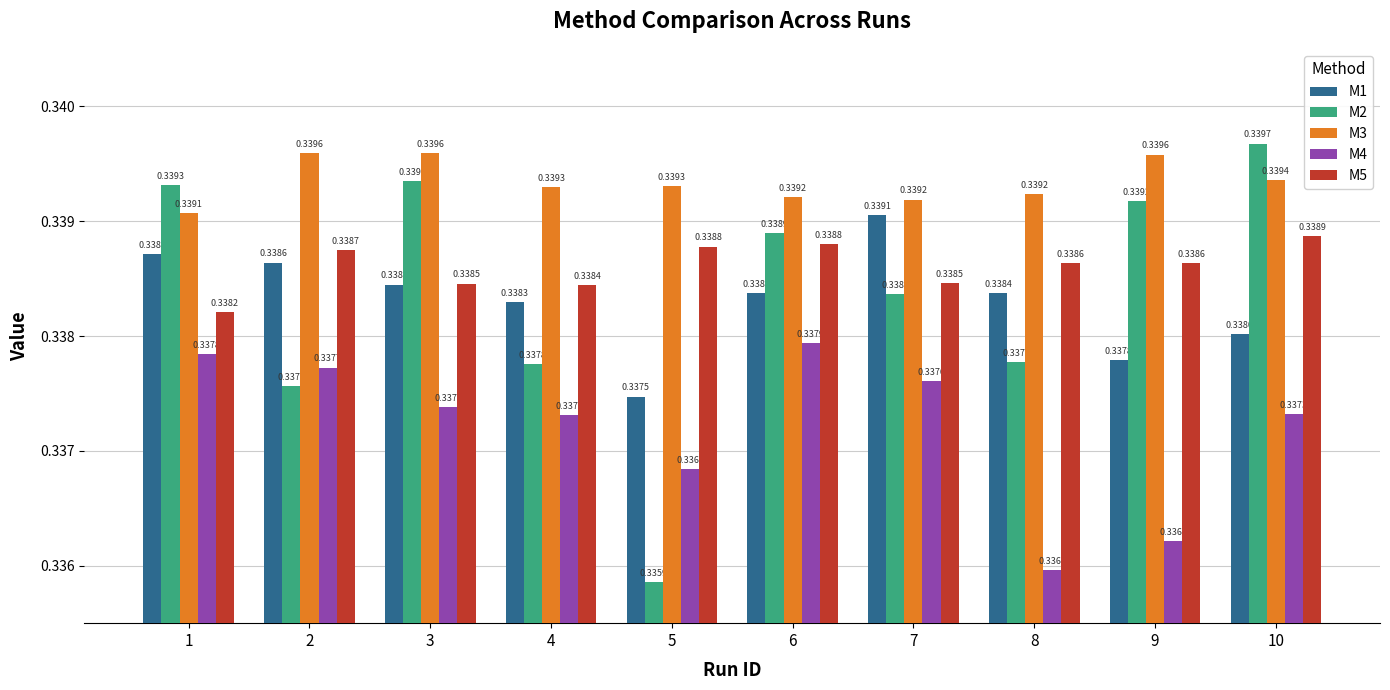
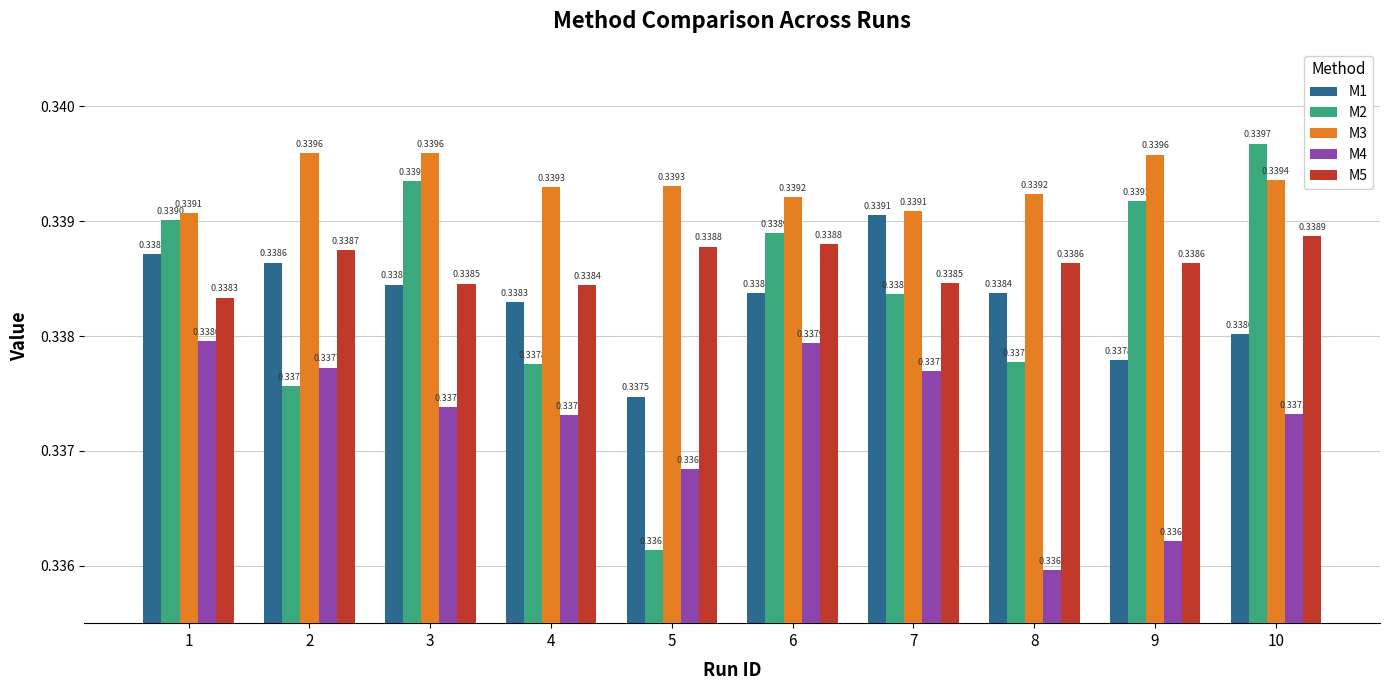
M2, 1: 0.3393 -> 0.3390
M4, 1: 0.3378 -> 0.3380
M5, 1: 0.3382 -> 0.3383
M2, 5: 0.3359 -> 0.3361
M3, 7: 0.3392 -> 0.3391
M4, 7: 0.3376 -> 0.3377
